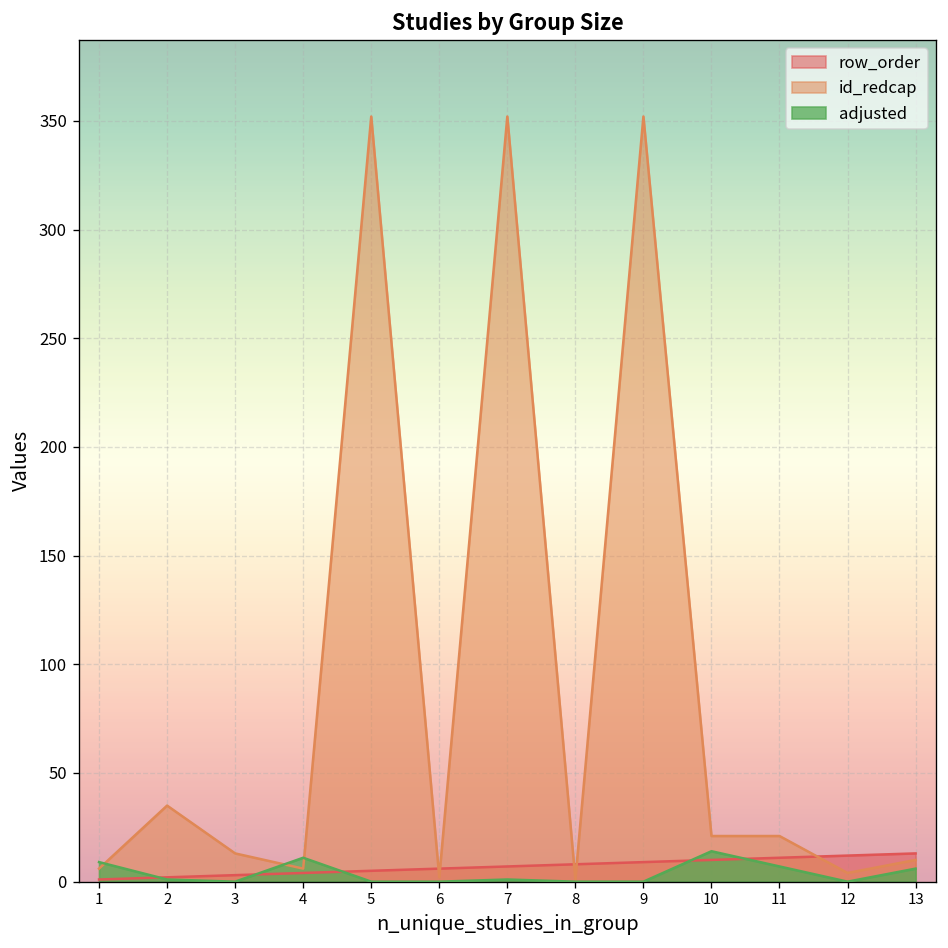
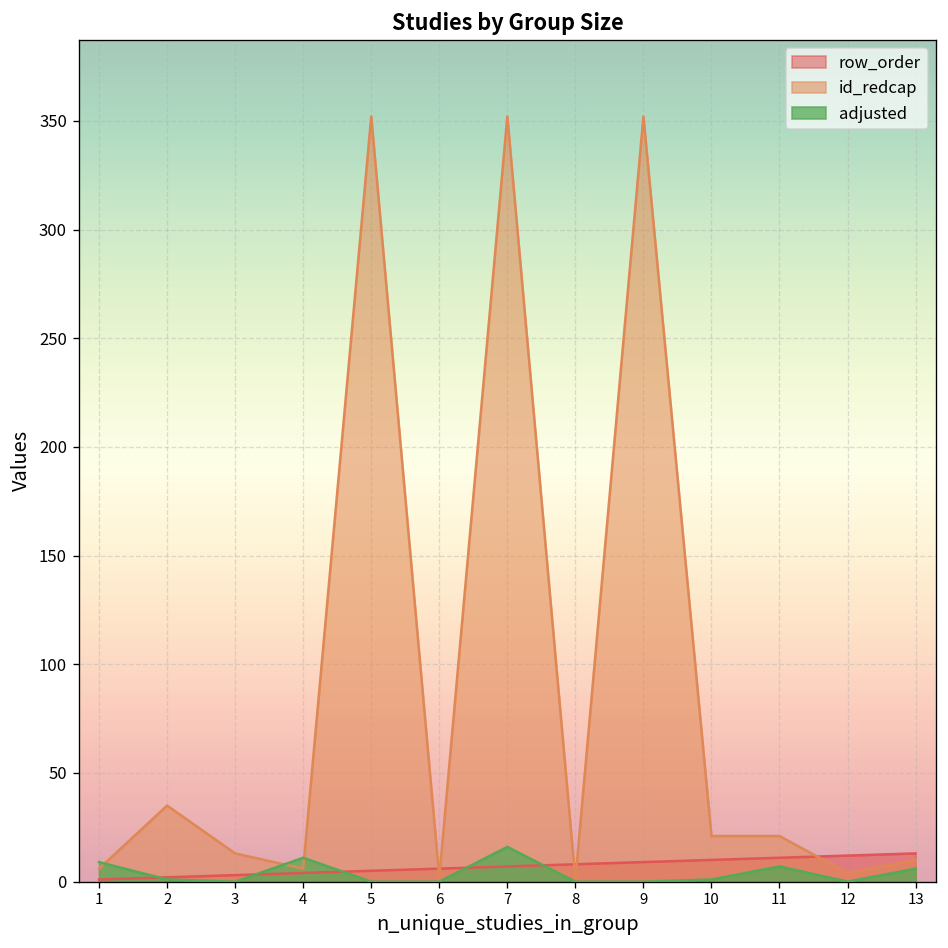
adjusted, 7: 1 -> 16
adjusted, 10: 14 -> 1
